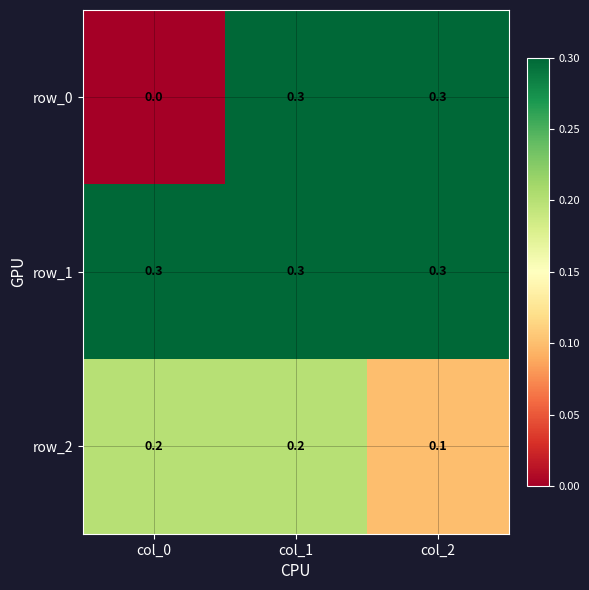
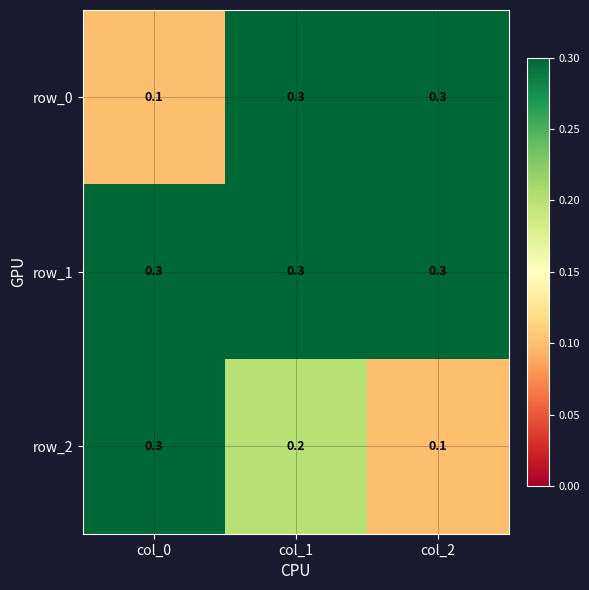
row_0, col_0: 0.0 -> 0.1
row_2, col_0: 0.2 -> 0.3
